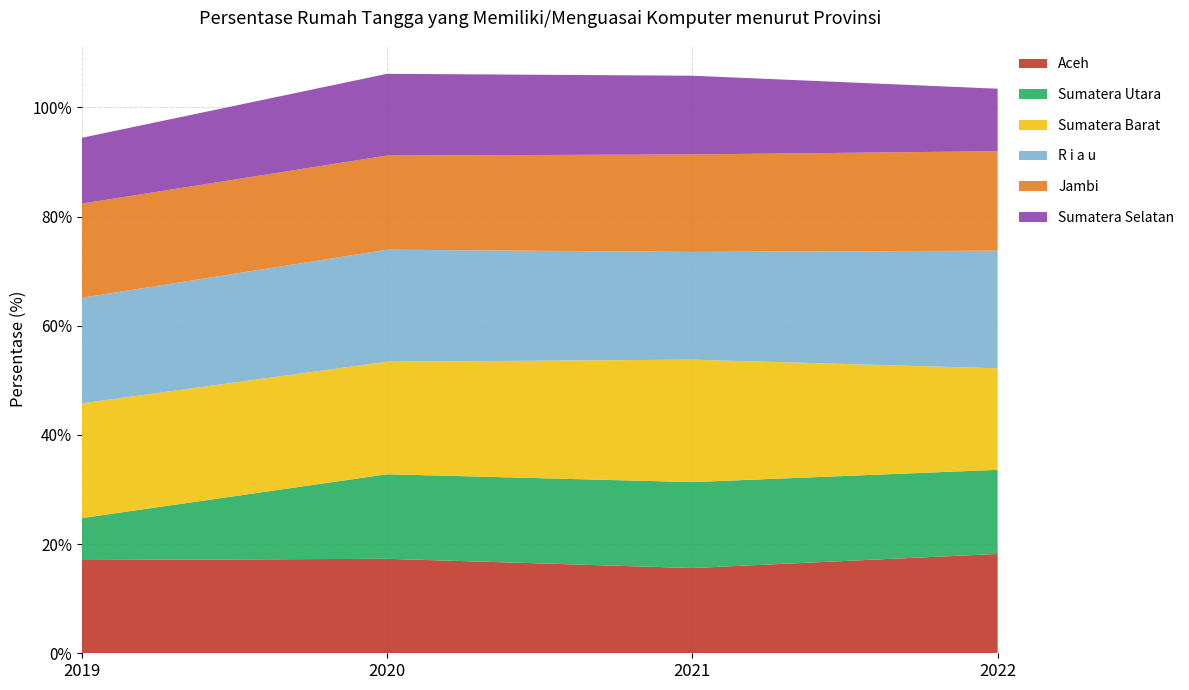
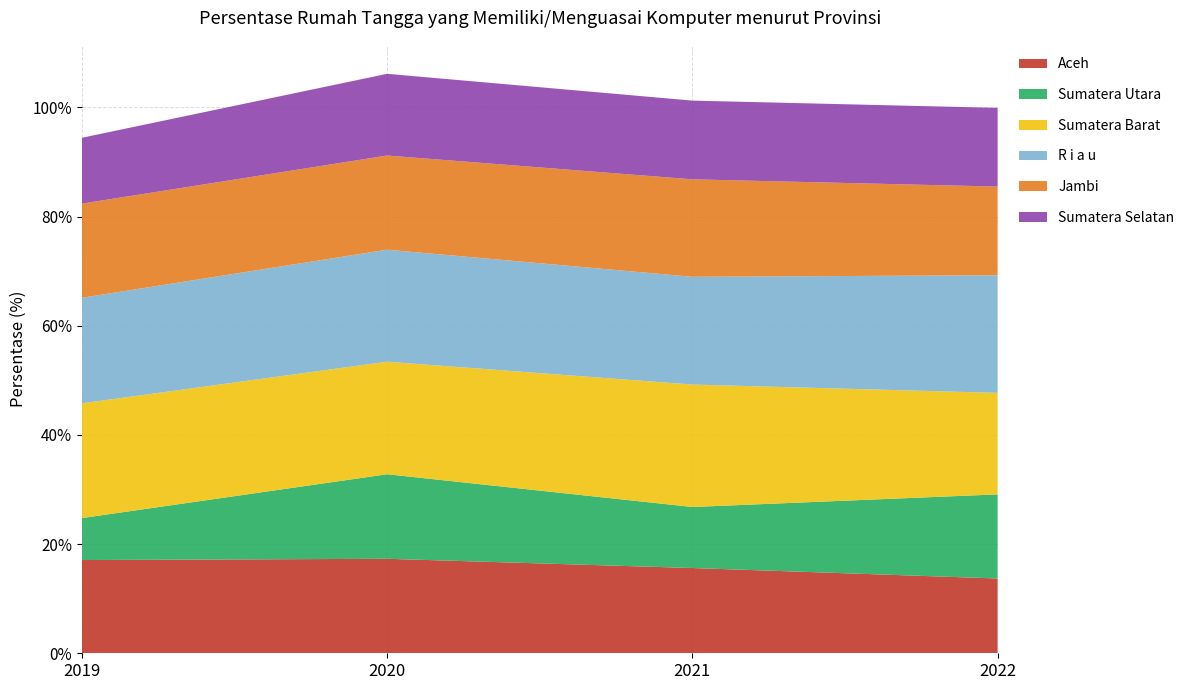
Sumatera Utara, 2021: 16% -> 11%
Aceh, 2022: 18% -> 14%
Jambi, 2022: 18% -> 16%
Sumatera Selatan, 2022: 11% -> 14%
